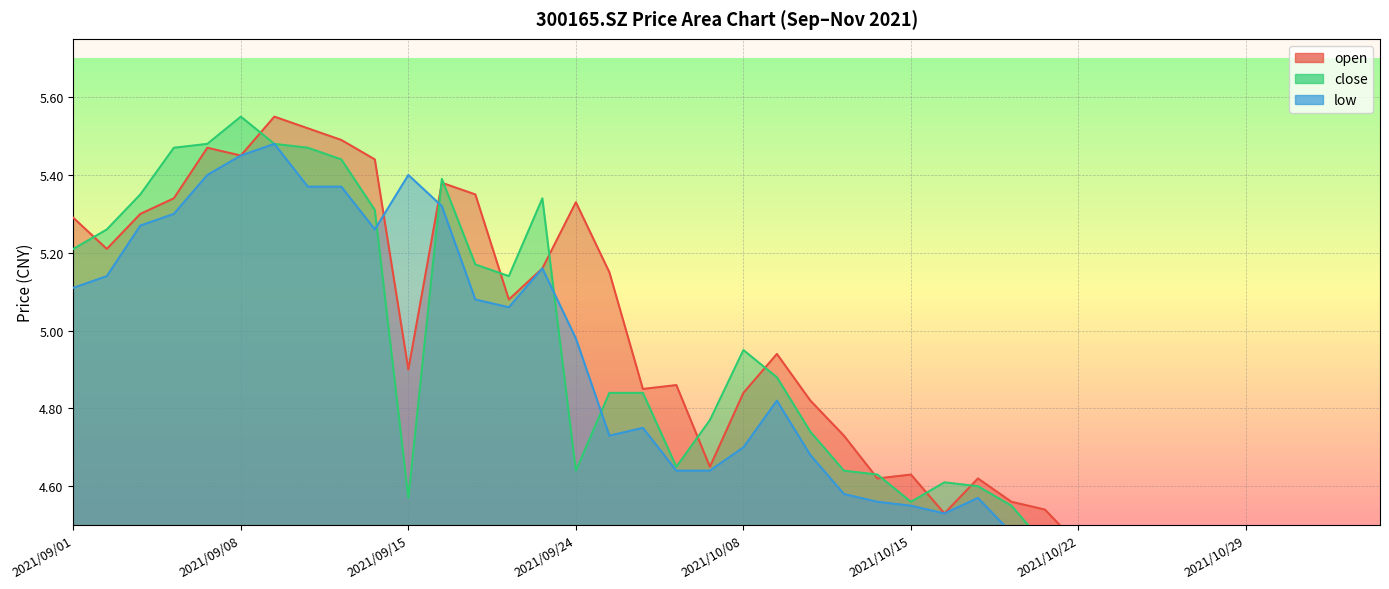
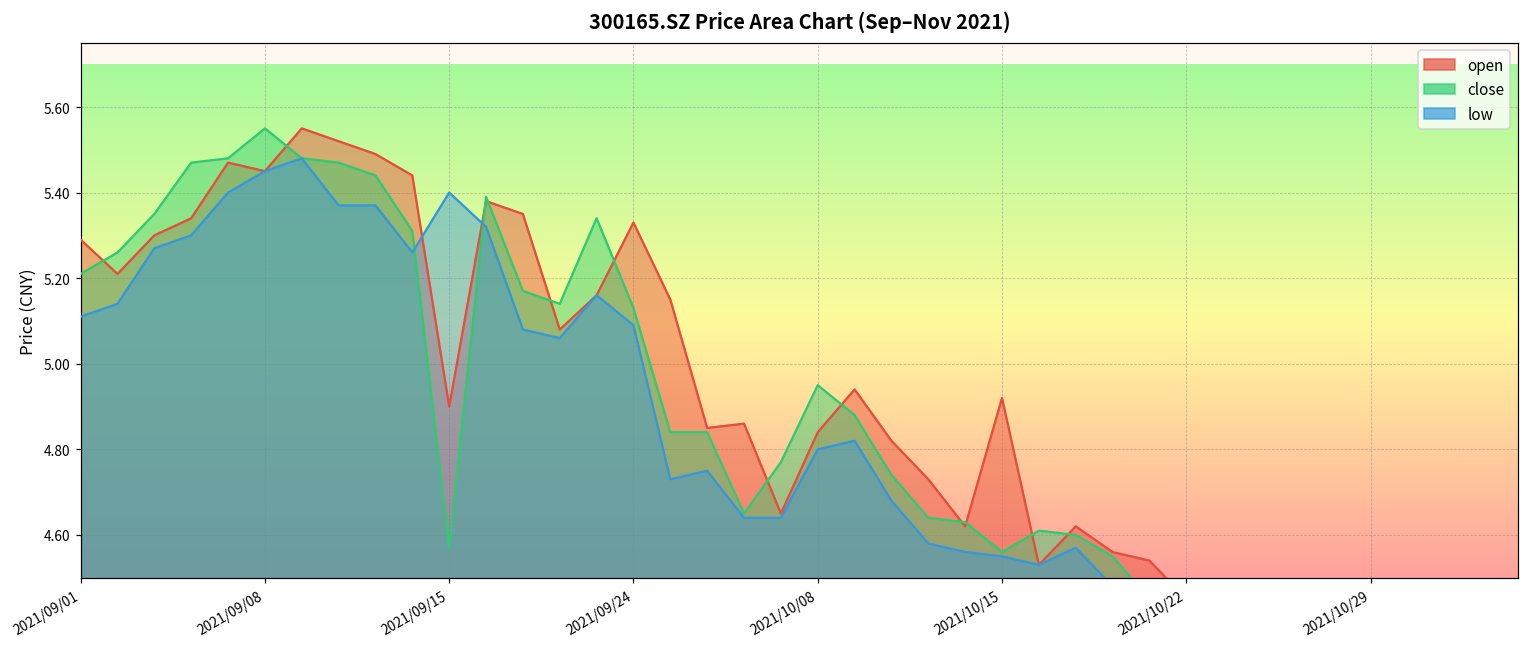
close, 2021/09/24: 4.64 -> 5.13
low, 2021/09/24: 4.98 -> 5.09
low, 2021/10/08: 4.7 -> 4.8
open, 2021/10/15: 4.63 -> 4.92
